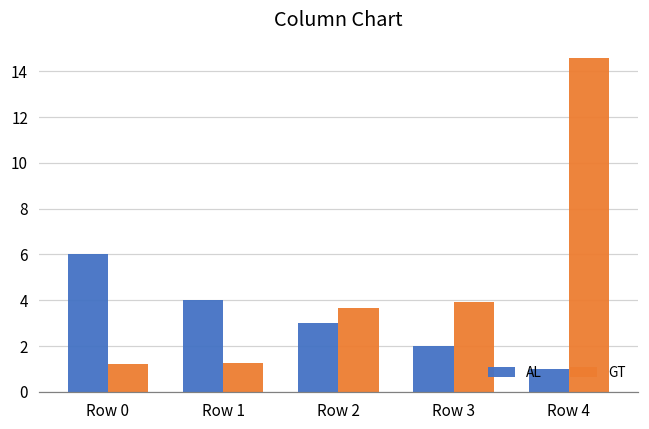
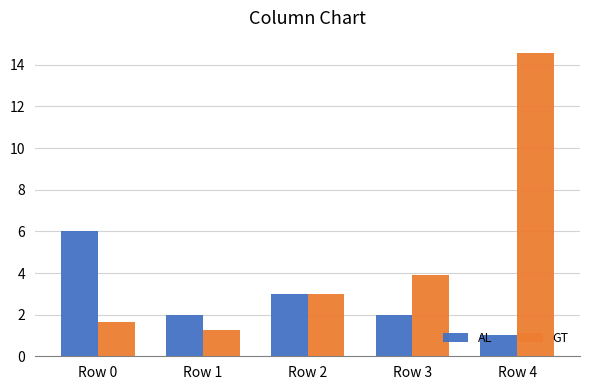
GT, Row 0: 1.2 -> 1.6
AL, Row 1: 4 -> 2
GT, Row 2: 3.7 -> 3.0
